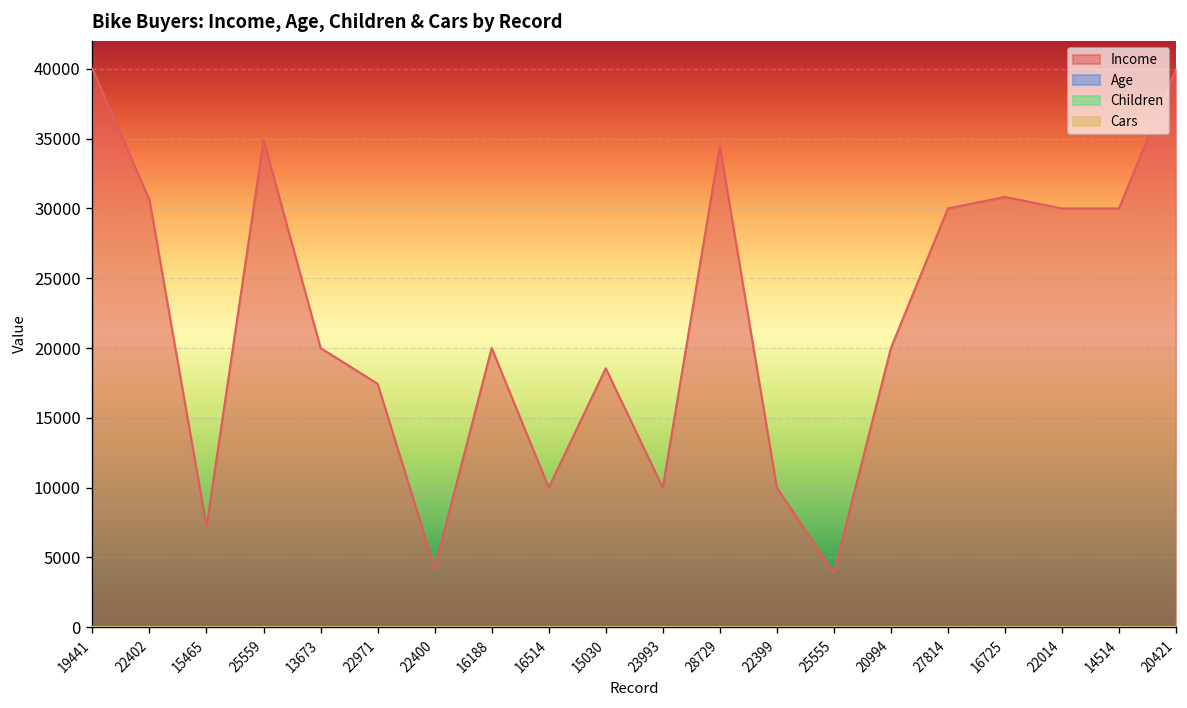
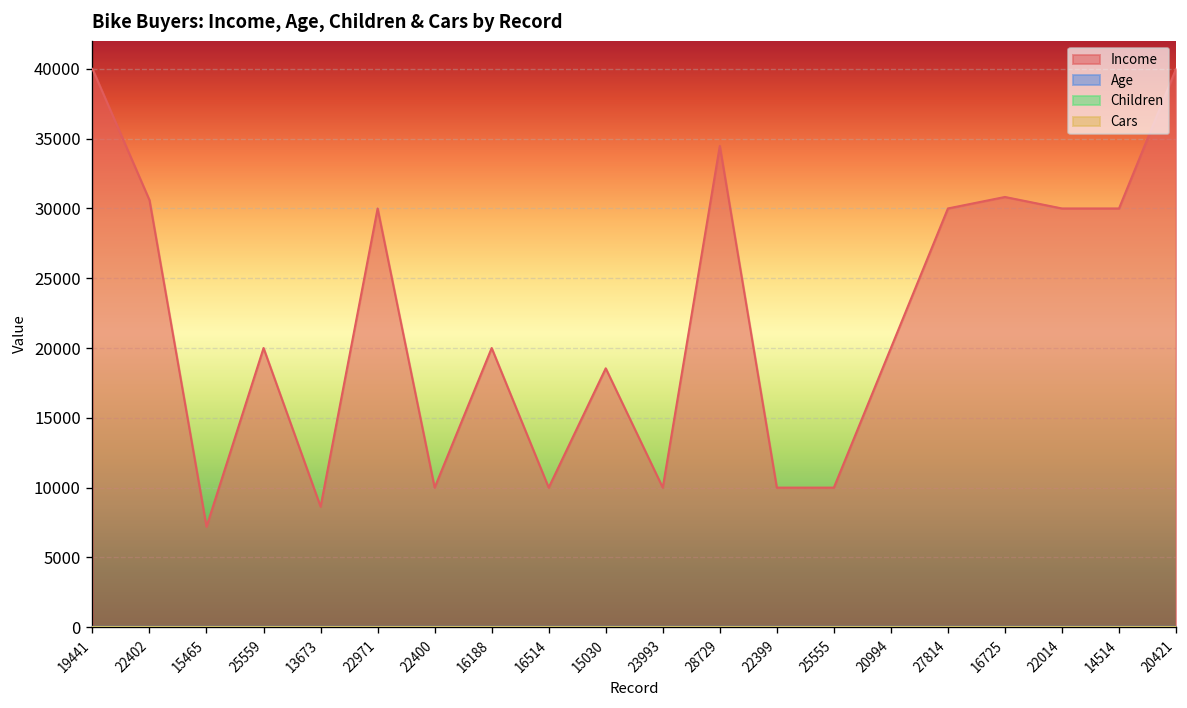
Income, 25559: 34900 -> 20000
Income, 13673: 20000 -> 8600
Income, 22971: 17400 -> 30000
Income, 22400: 4200 -> 10000
Income, 25555: 3900 -> 10000
